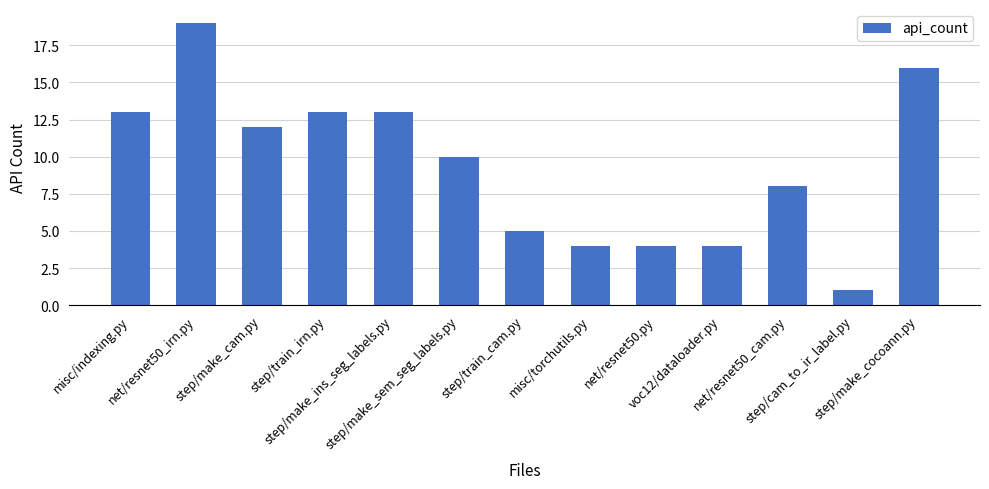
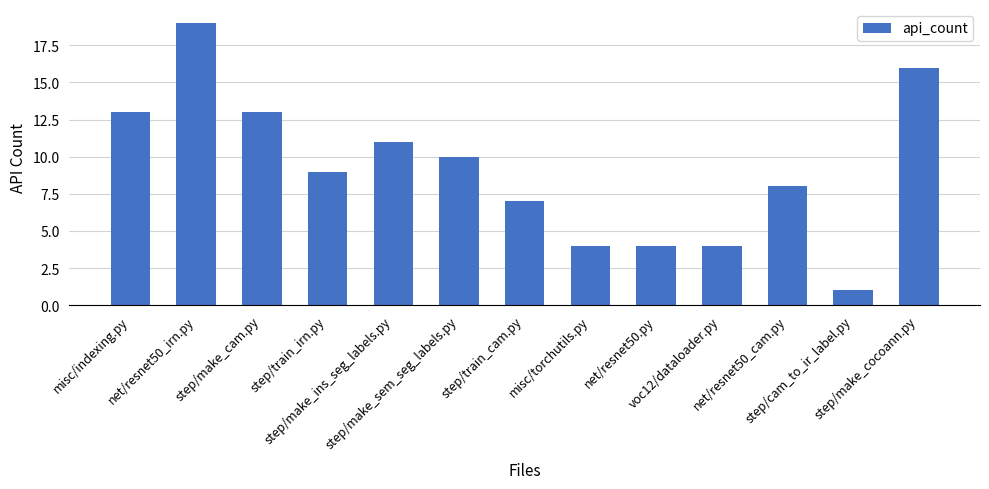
step/make_cam.py: 12 -> 13
step/train_irn.py: 13 -> 9
step/make_ins_seg_labels.py: 13 -> 11
step/train_cam.py: 5 -> 7
